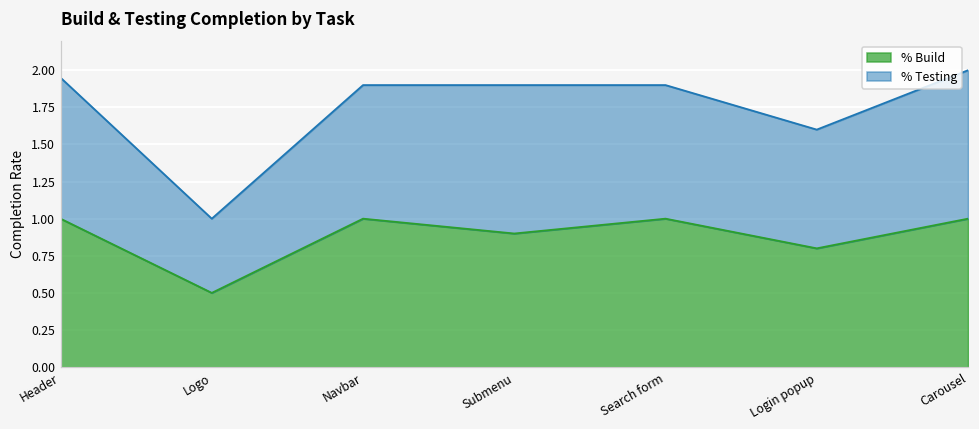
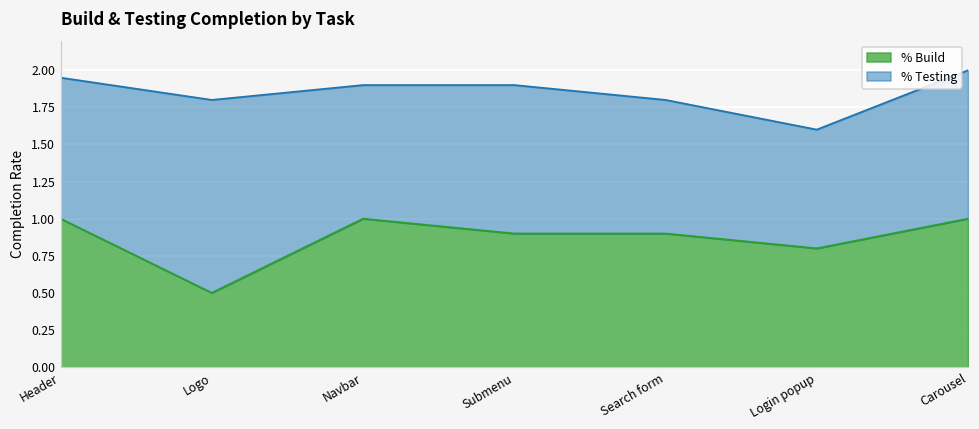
% Testing, Logo: 0.5 -> 1.3
% Build, Search form: 1.0 -> 0.9
